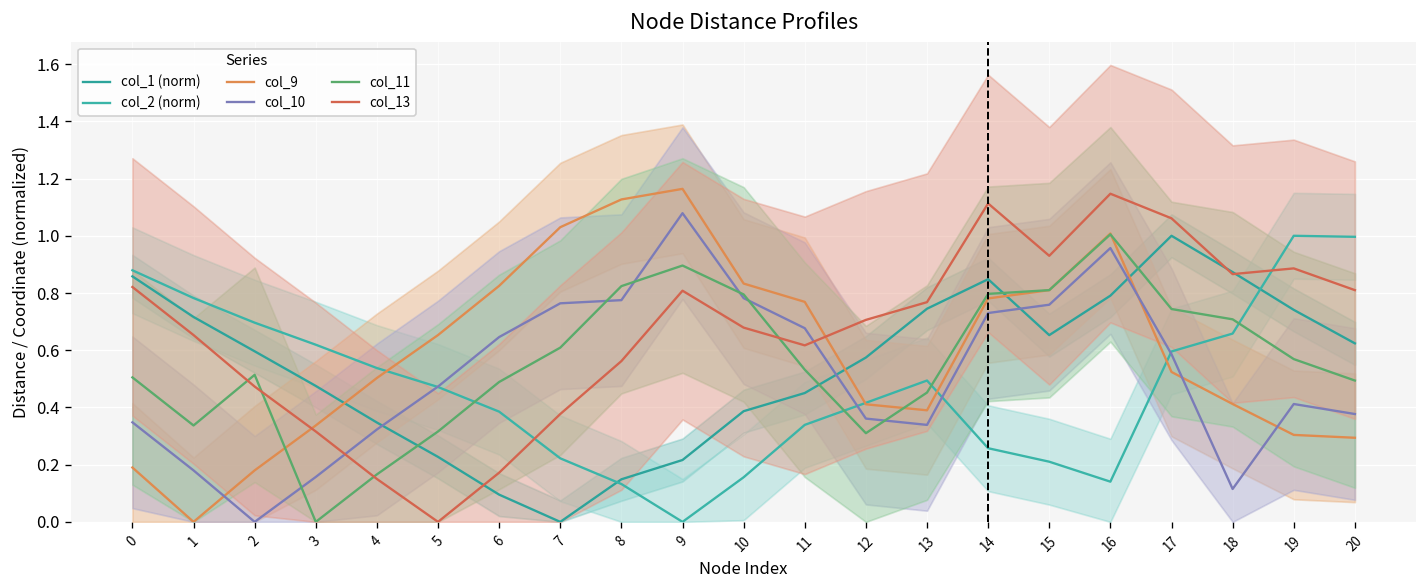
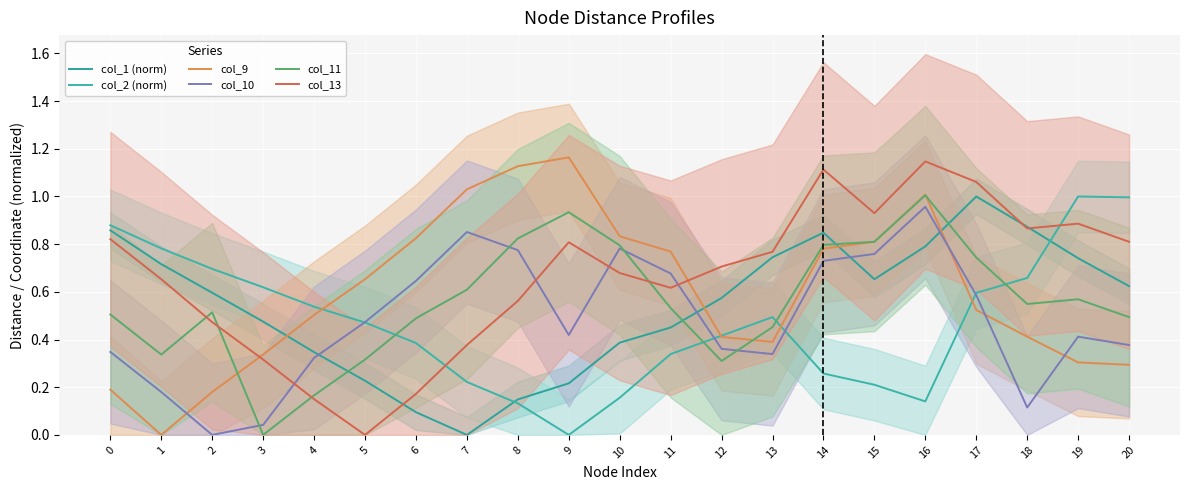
col_10, 3: 0.16 -> 0.04
col_10, 7: 0.76 -> 0.85
col_10, 9: 1.08 -> 0.42
col_11, 9: 0.90 -> 0.93
col_11, 18: 0.71 -> 0.55
